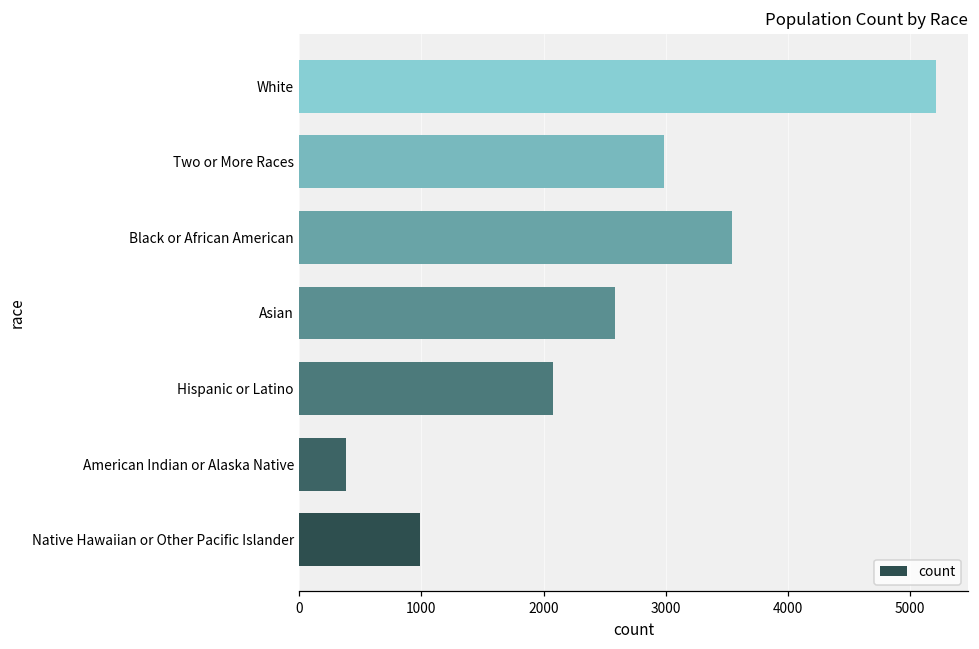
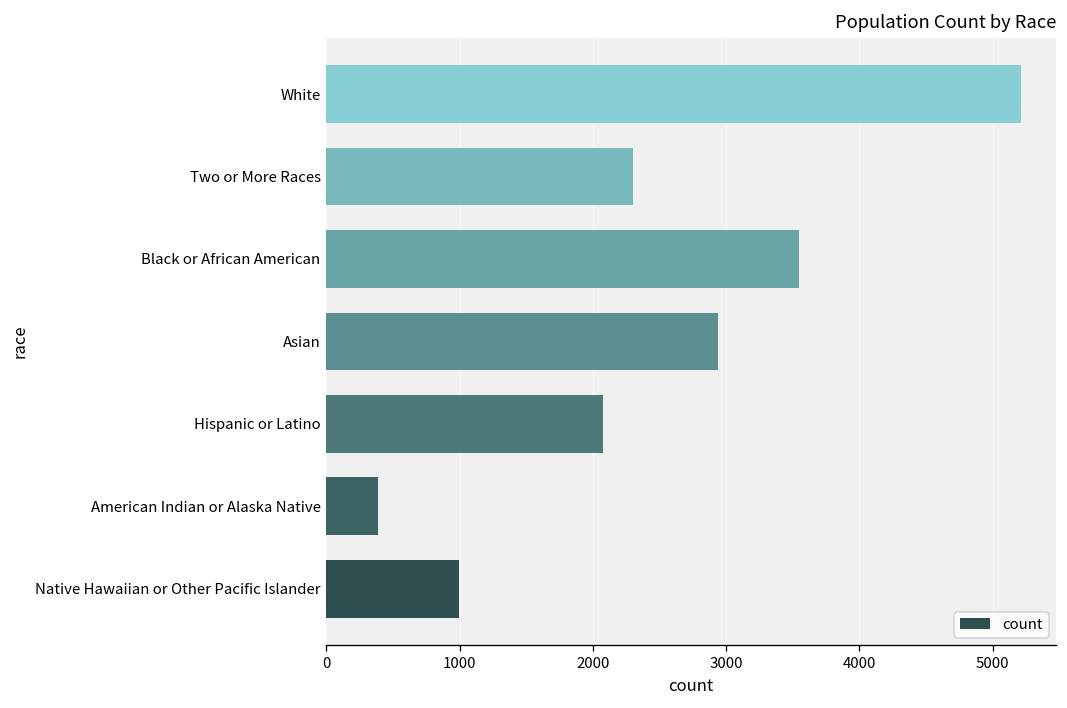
Two or More Races: 2990 -> 2300
Asian: 2590 -> 2940
